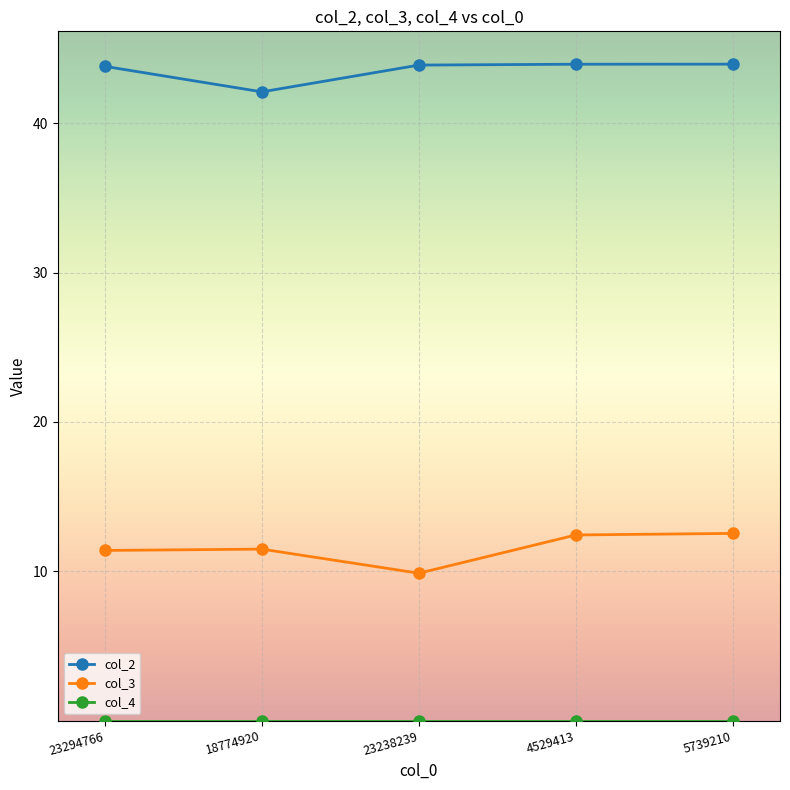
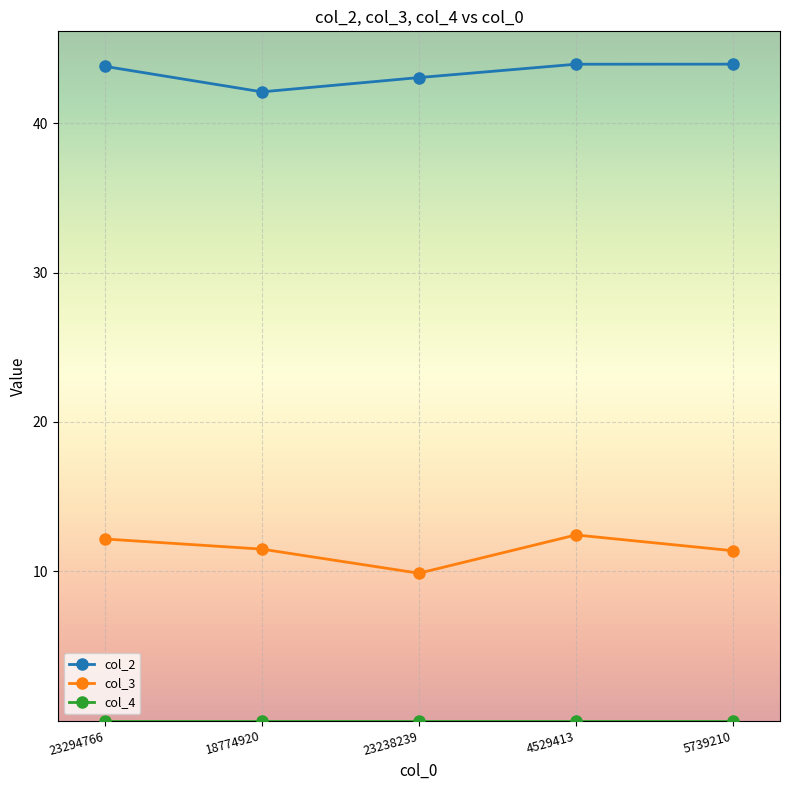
col_3, 23294766: 11.4 -> 12.2
col_2, 23238239: 43.9 -> 43.1
col_3, 5739210: 12.5 -> 11.4
